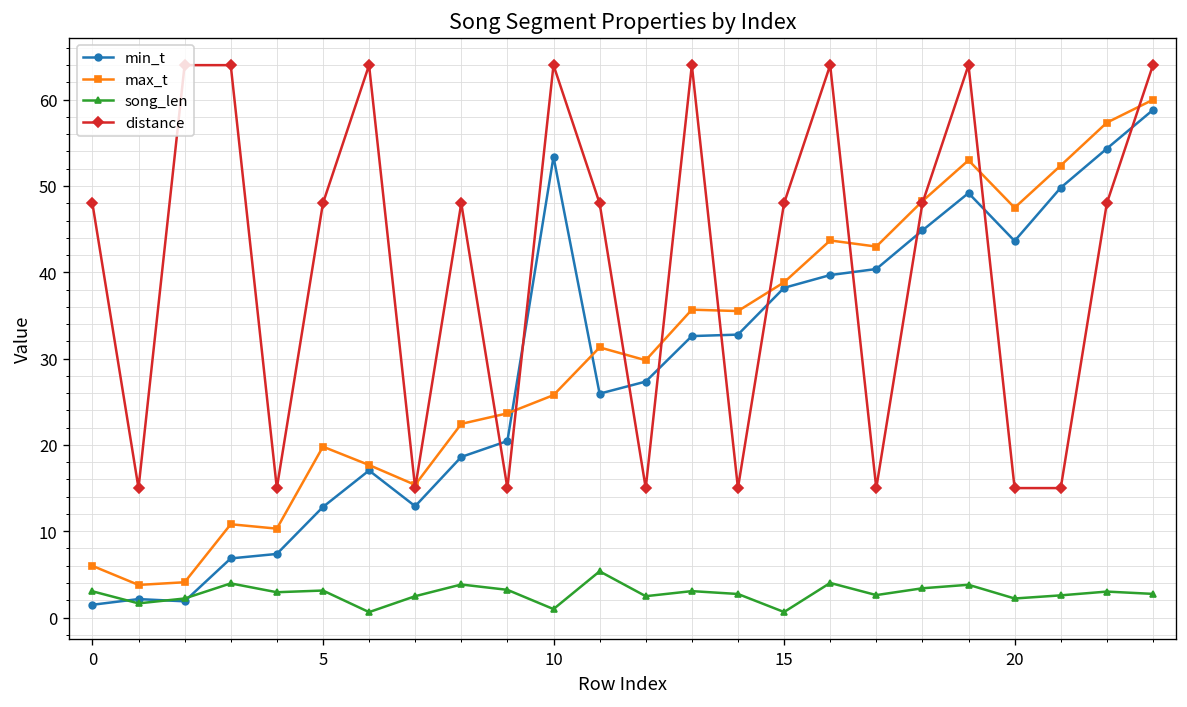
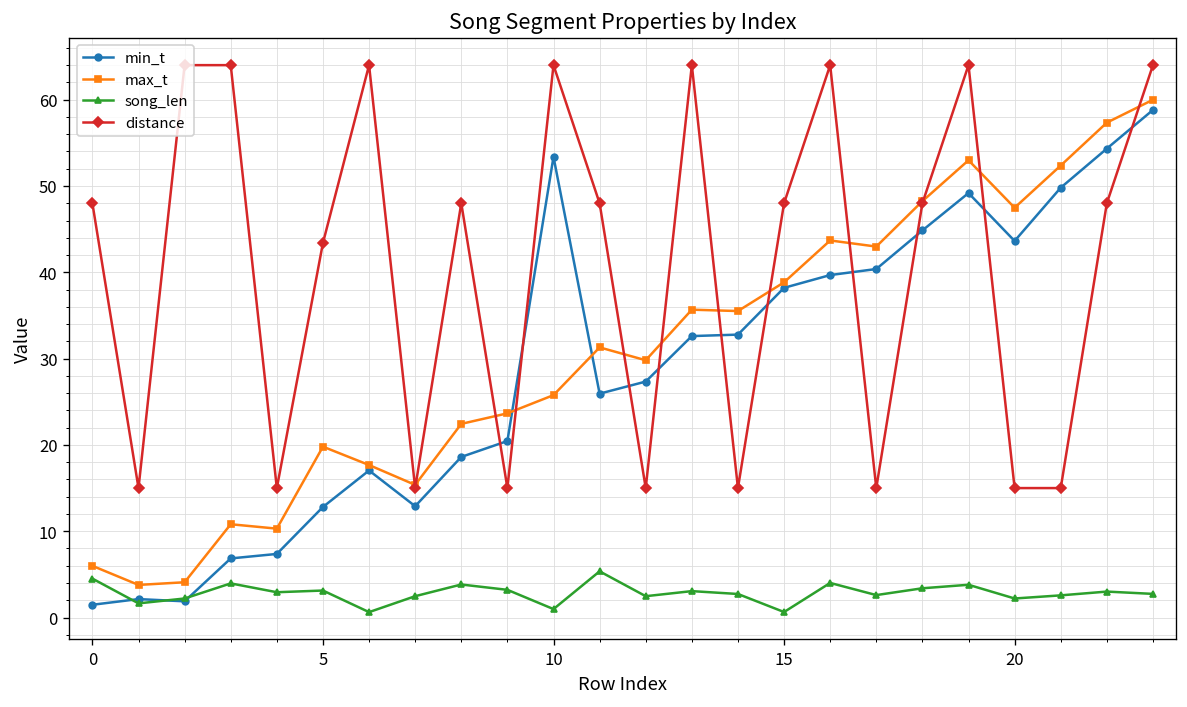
song_len, 0: 3 -> 5
distance, 5: 48 -> 43
